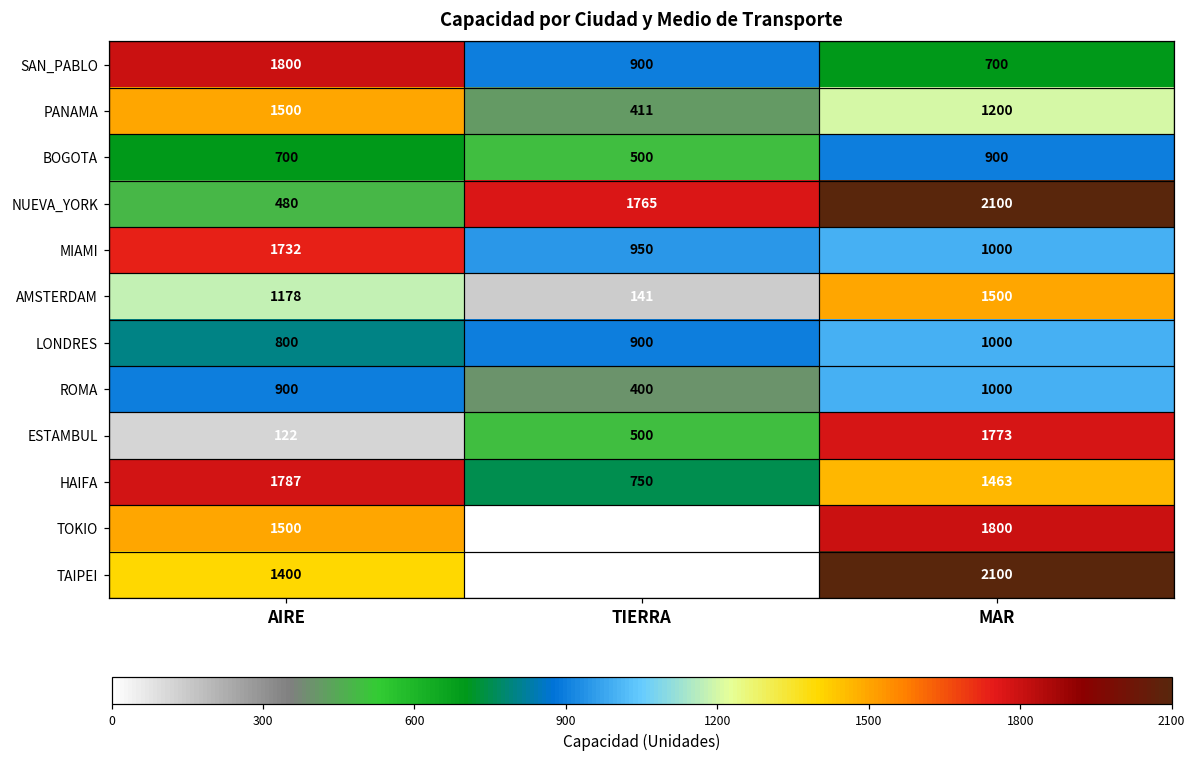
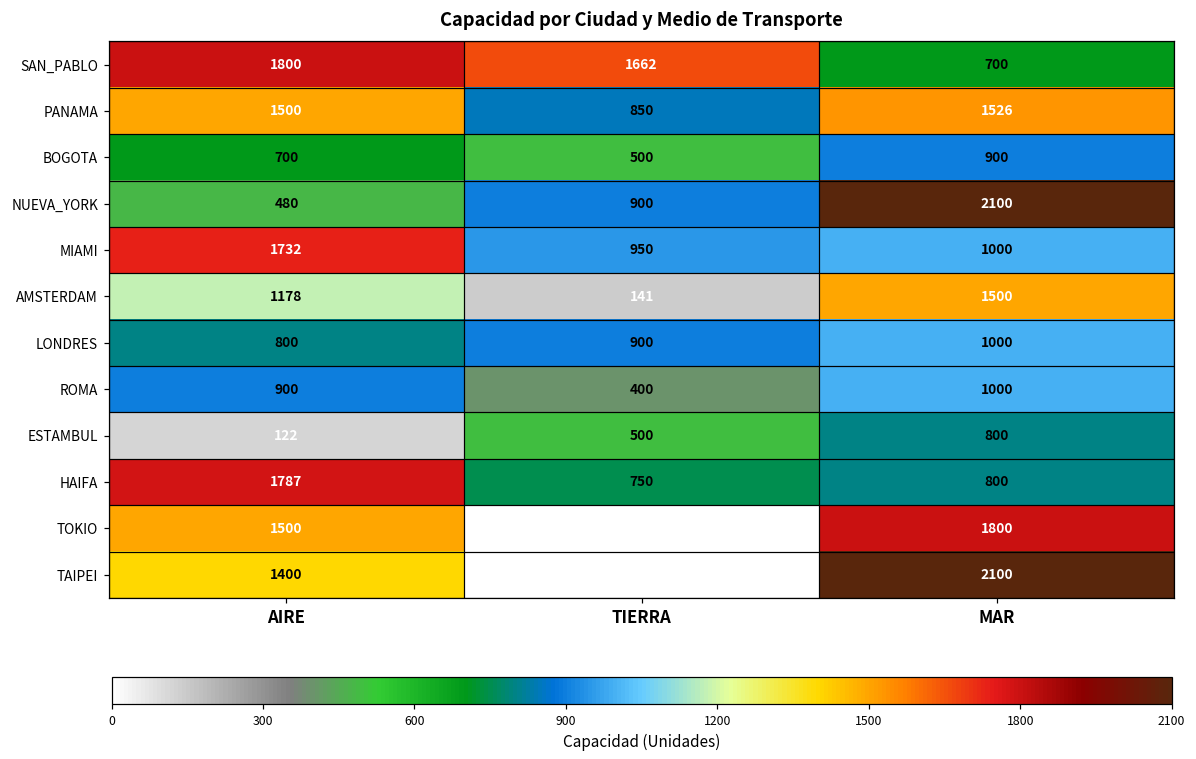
SAN_PABLO, TIERRA: 900 -> 1662
PANAMA, TIERRA: 411 -> 850
PANAMA, MAR: 1200 -> 1526
NUEVA_YORK, TIERRA: 1765 -> 900
ESTAMBUL, MAR: 1773 -> 800
HAIFA, MAR: 1463 -> 800
